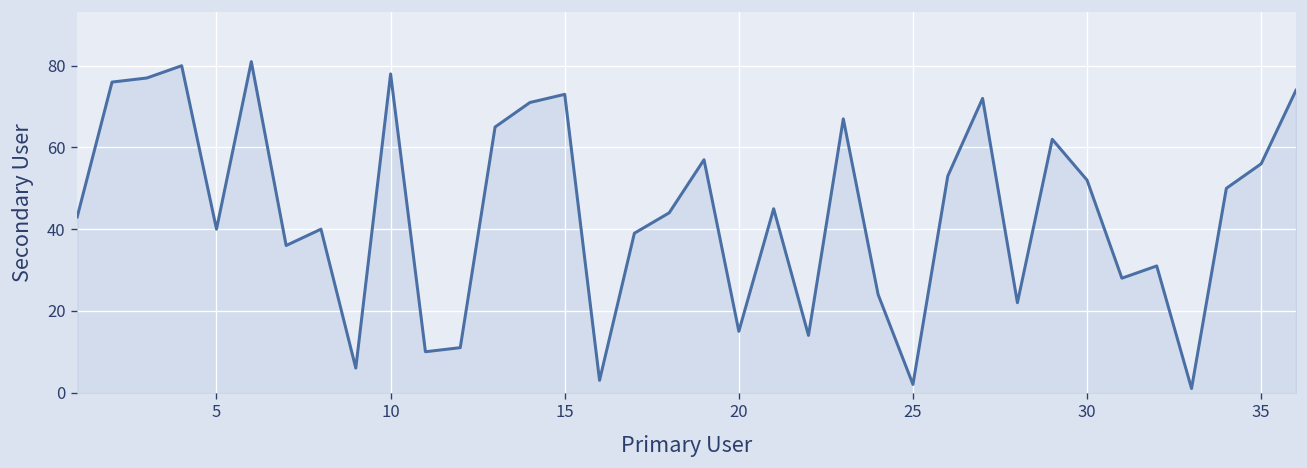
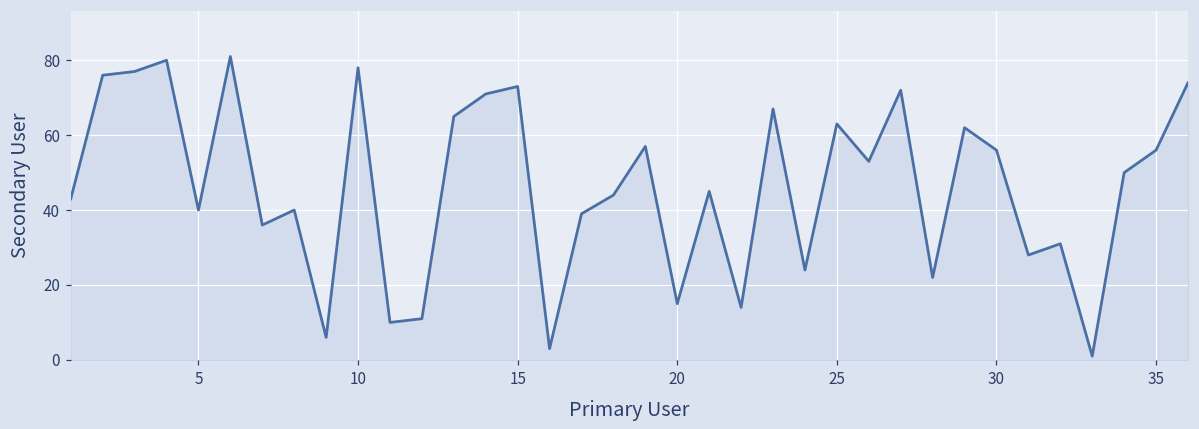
25: 2 -> 63
30: 52 -> 56
